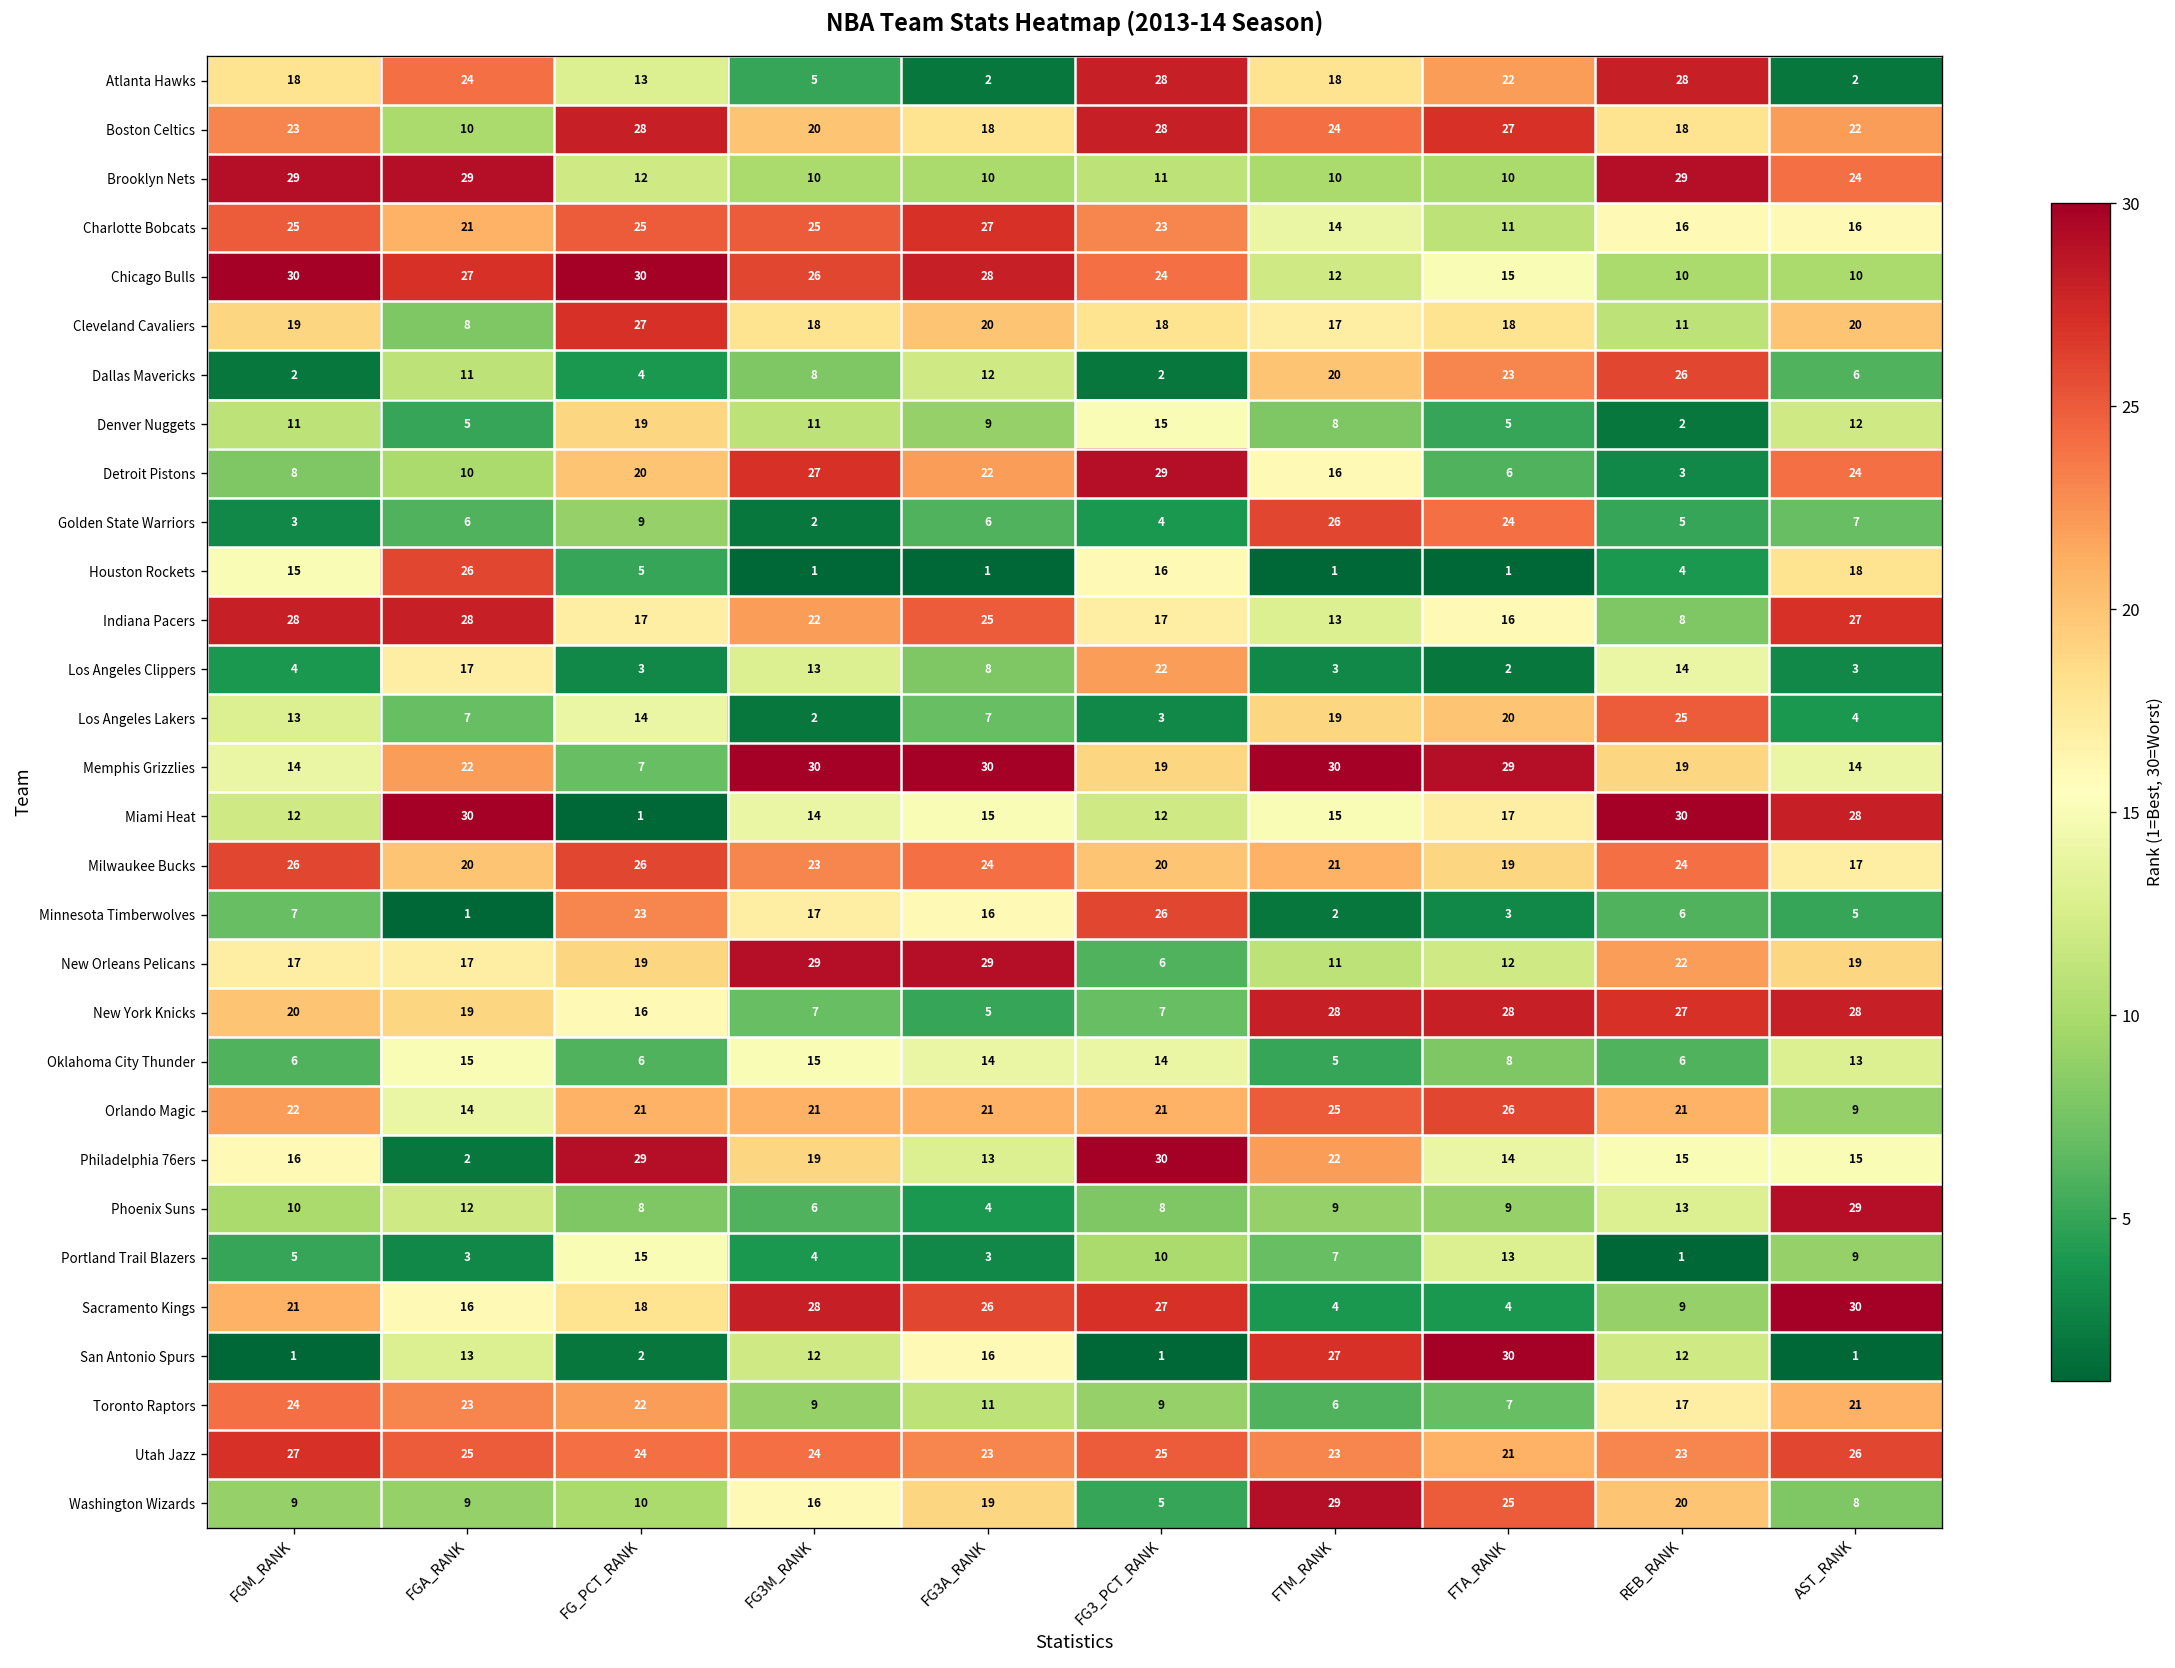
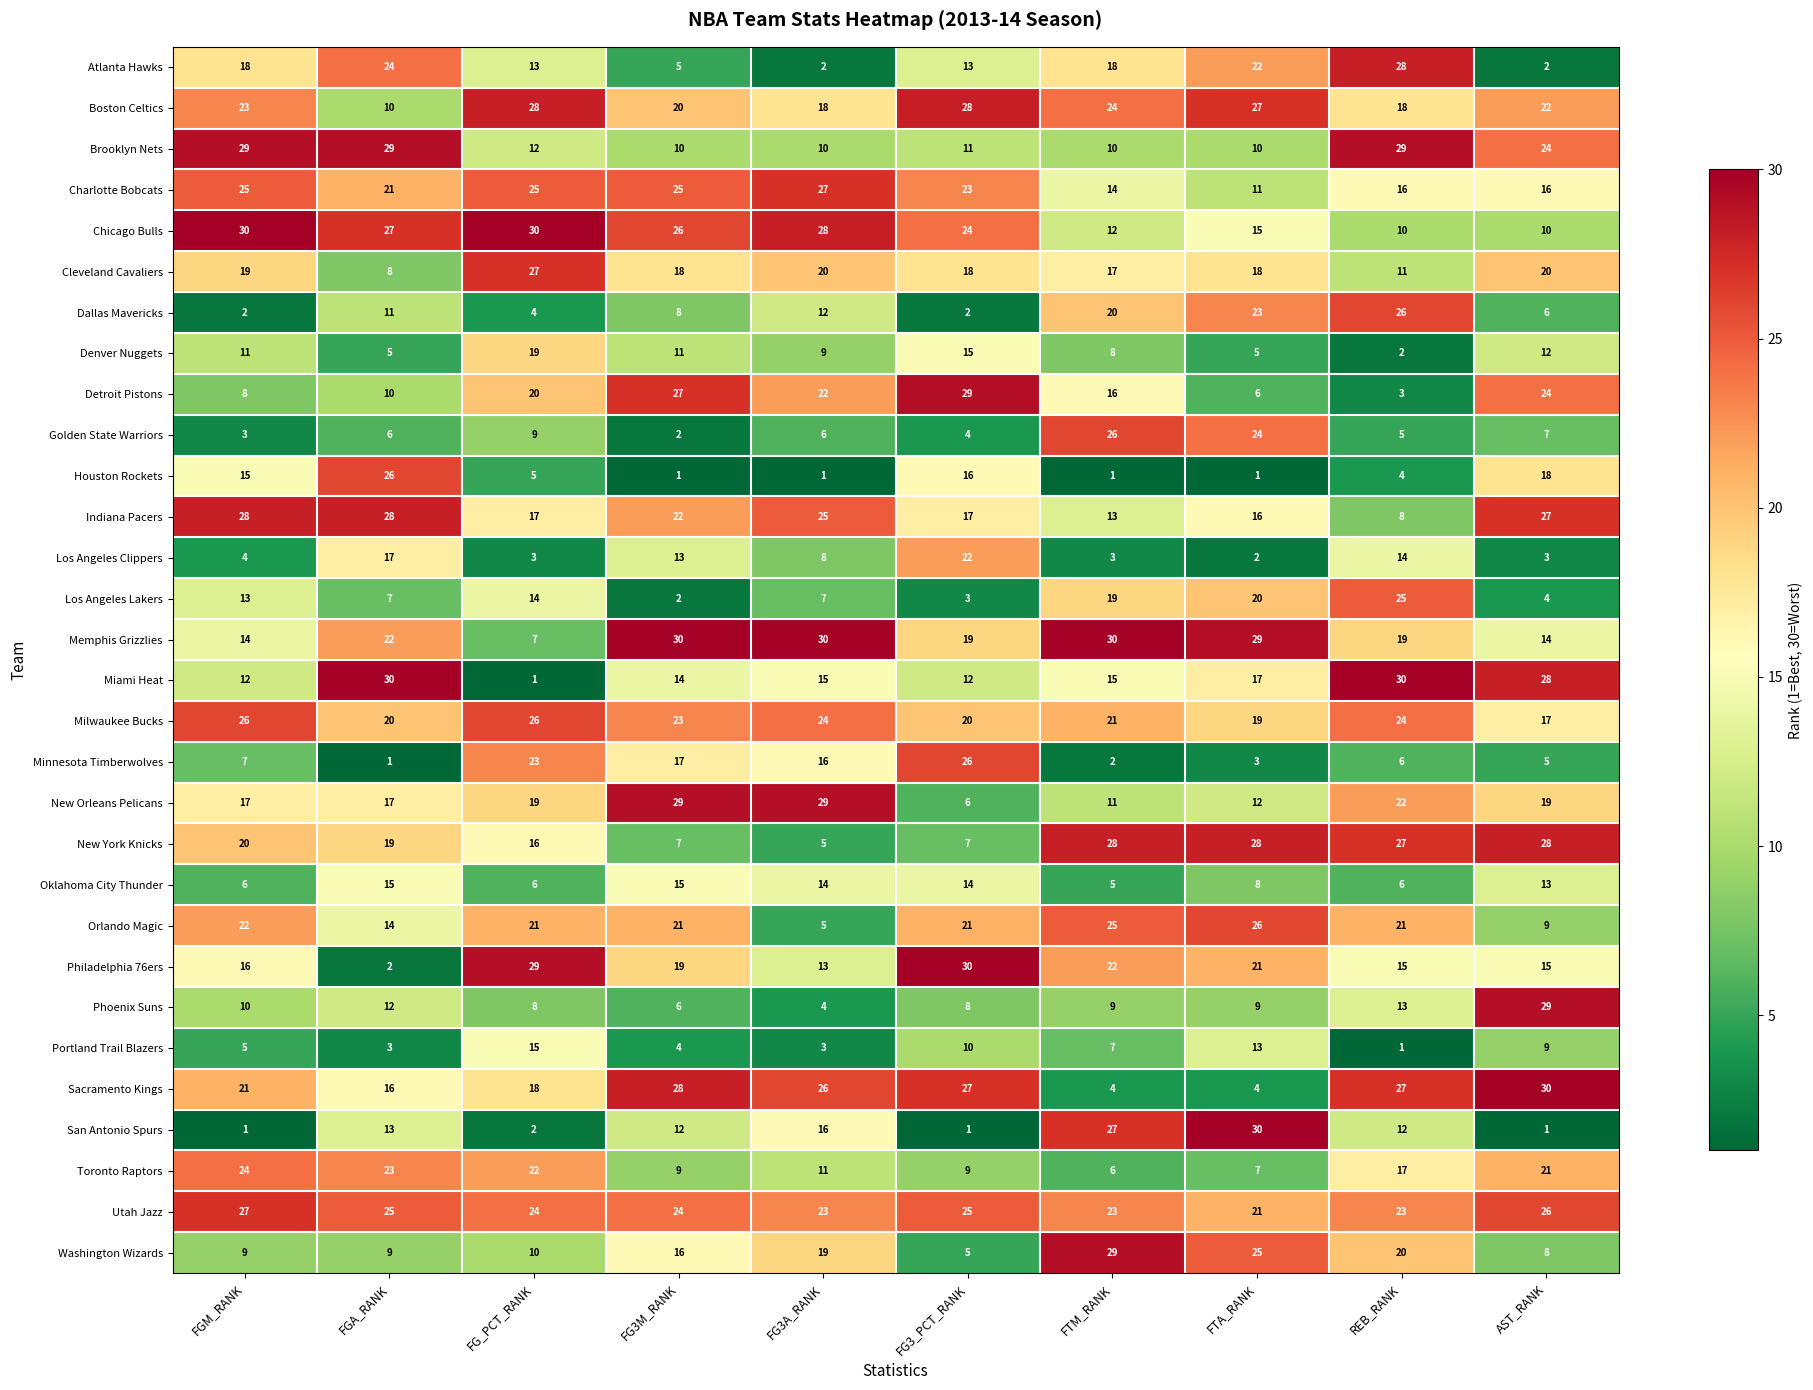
Atlanta Hawks, FG3_PCT_RANK: 28 -> 13
Orlando Magic, FG3A_RANK: 21 -> 5
Philadelphia 76ers, FTA_RANK: 14 -> 21
Sacramento Kings, REB_RANK: 9 -> 27
